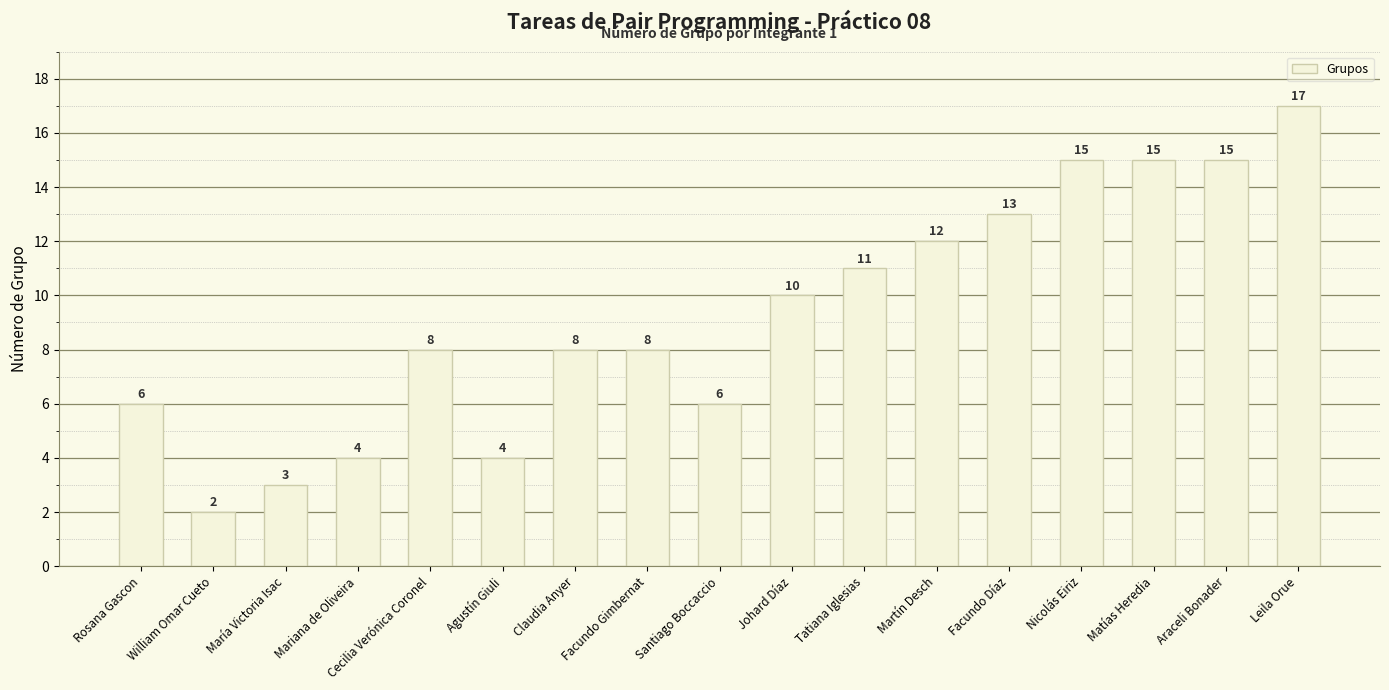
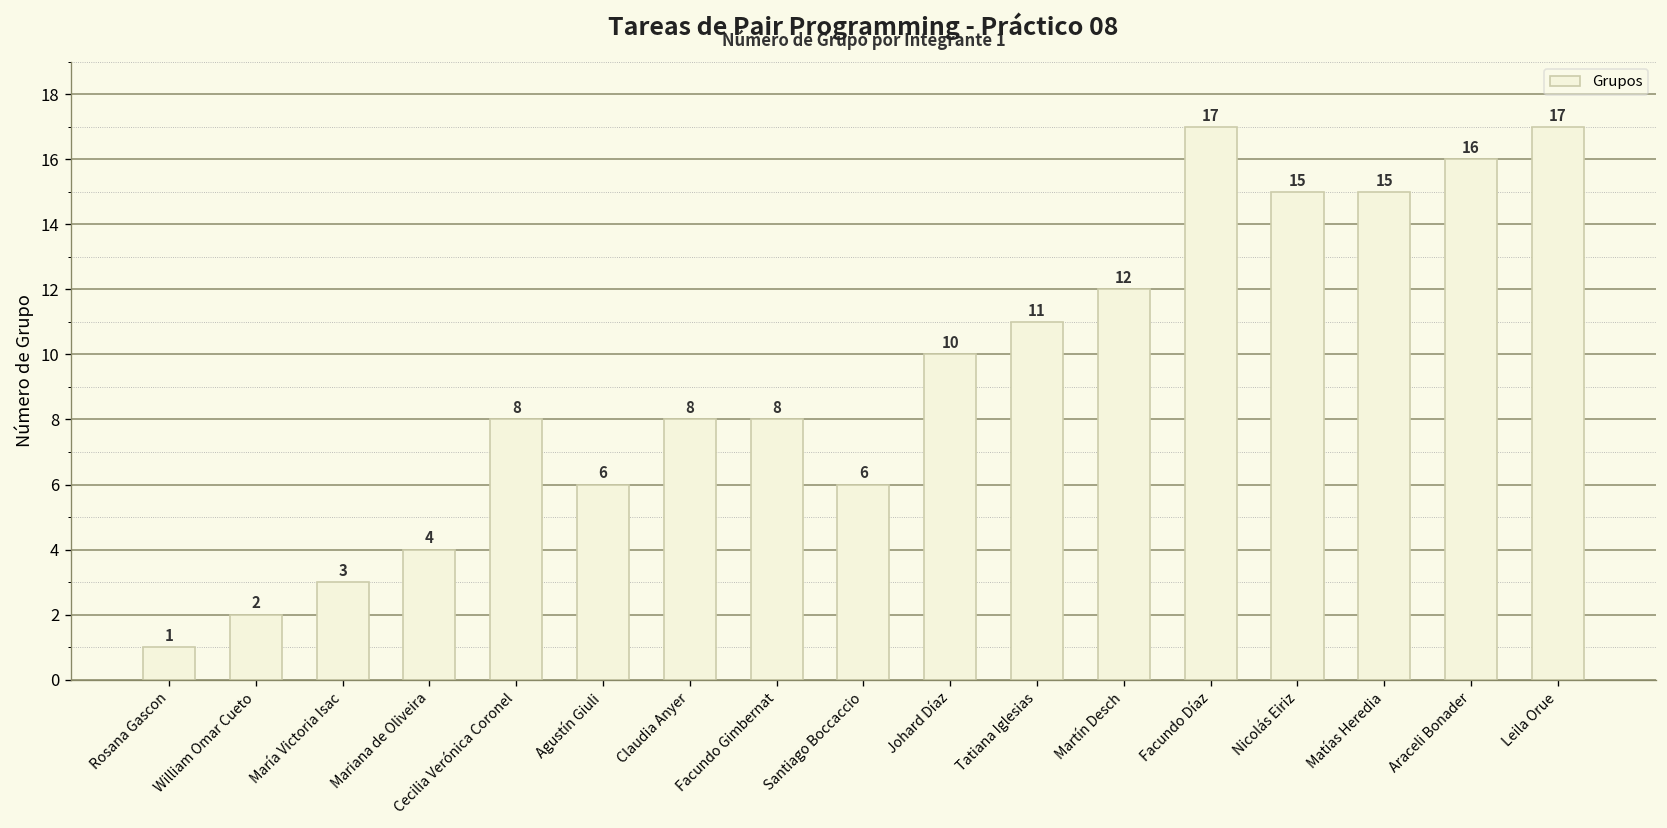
Rosana Gascon: 6 -> 1
Agustín Giuli: 4 -> 6
Facundo Díaz: 13 -> 17
Araceli Bonader: 15 -> 16
